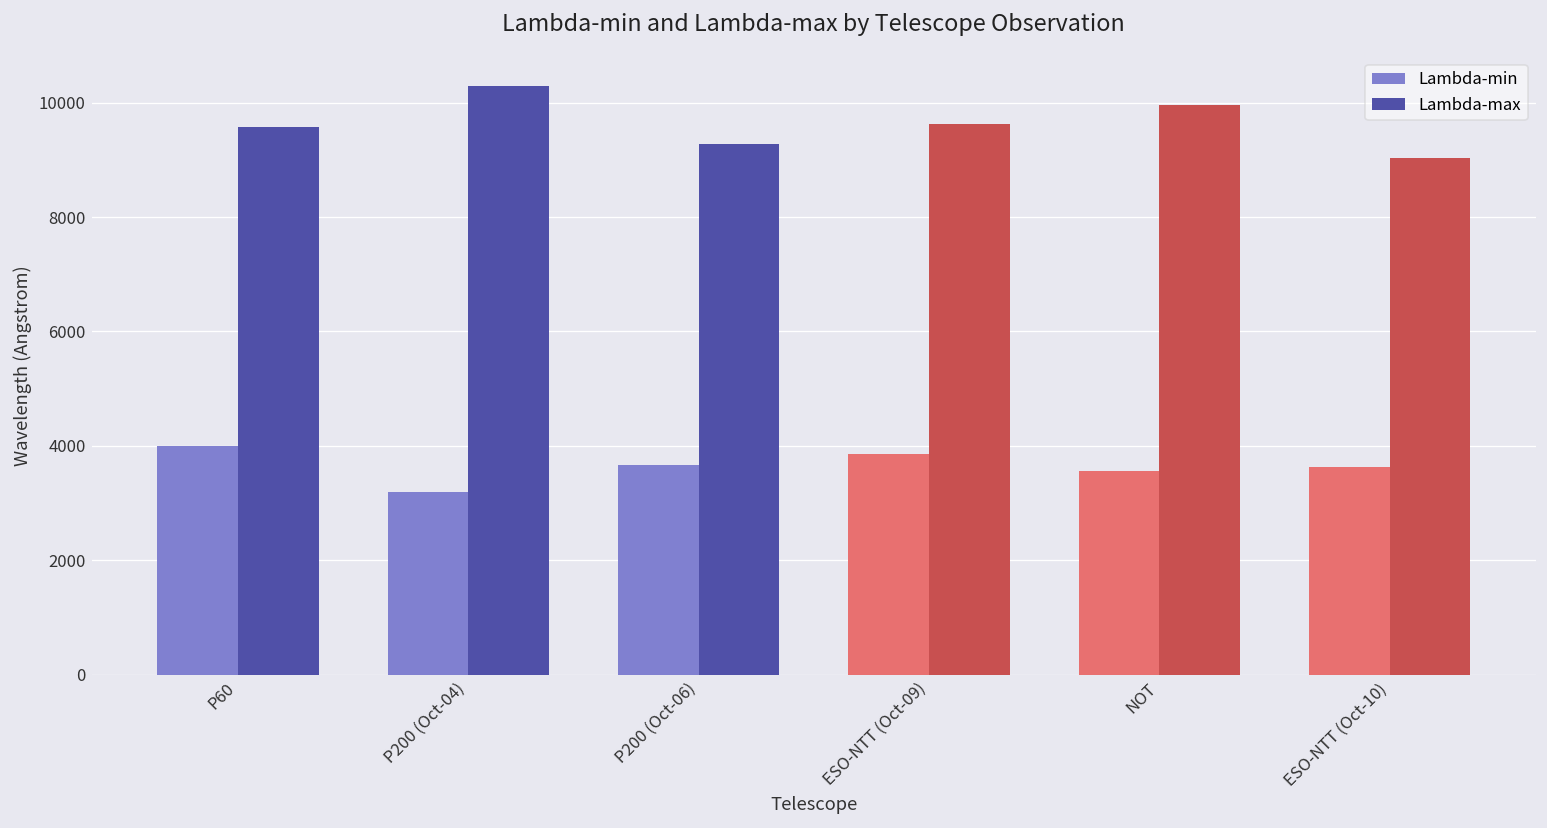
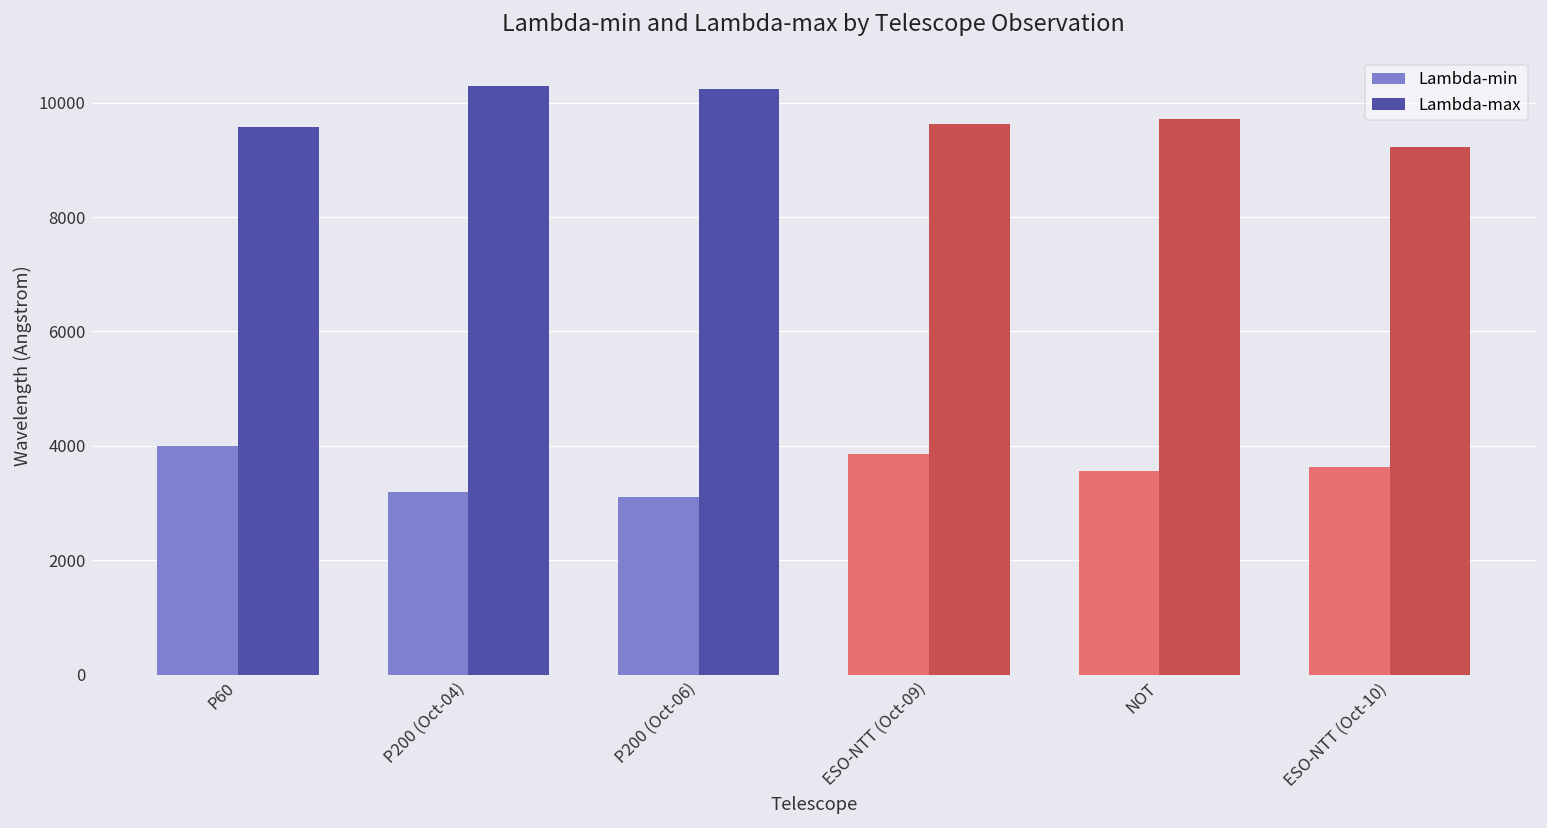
Lambda-min, P200 (Oct-06): 3700 -> 3100
Lambda-max, P200 (Oct-06): 9300 -> 10200
Lambda-max, NOT: 10000 -> 9700
Lambda-max, ESO-NTT (Oct-10): 9000 -> 9200
